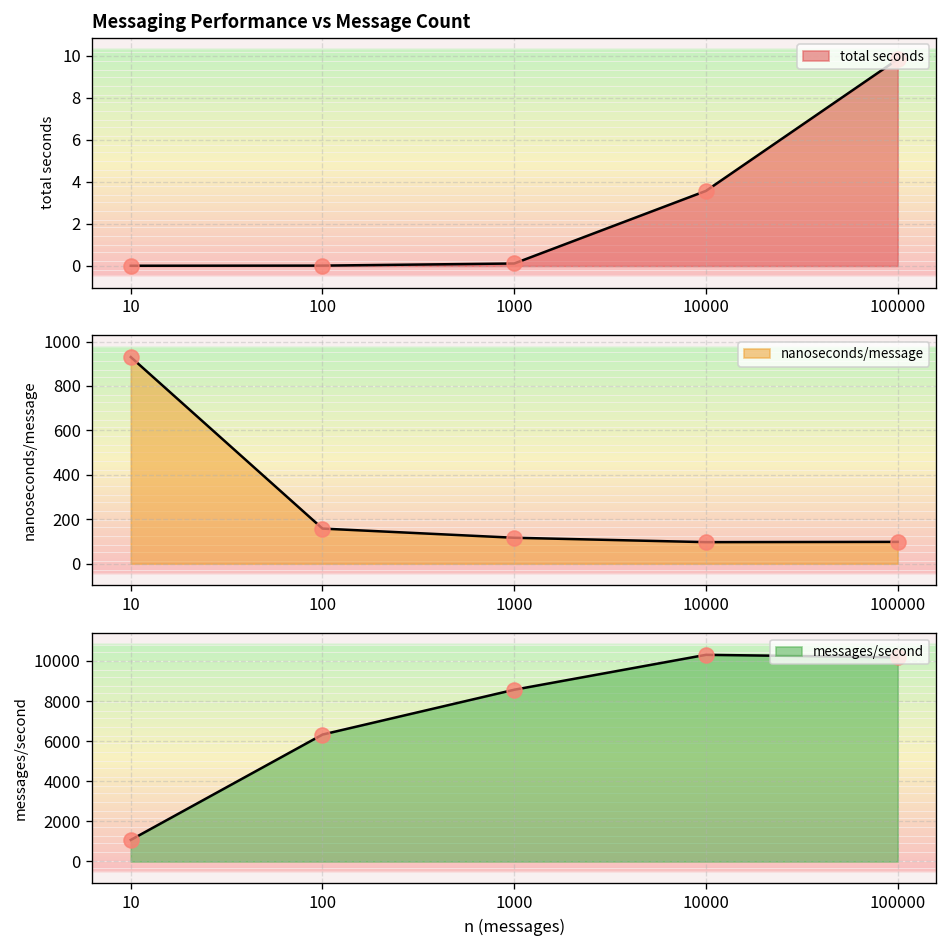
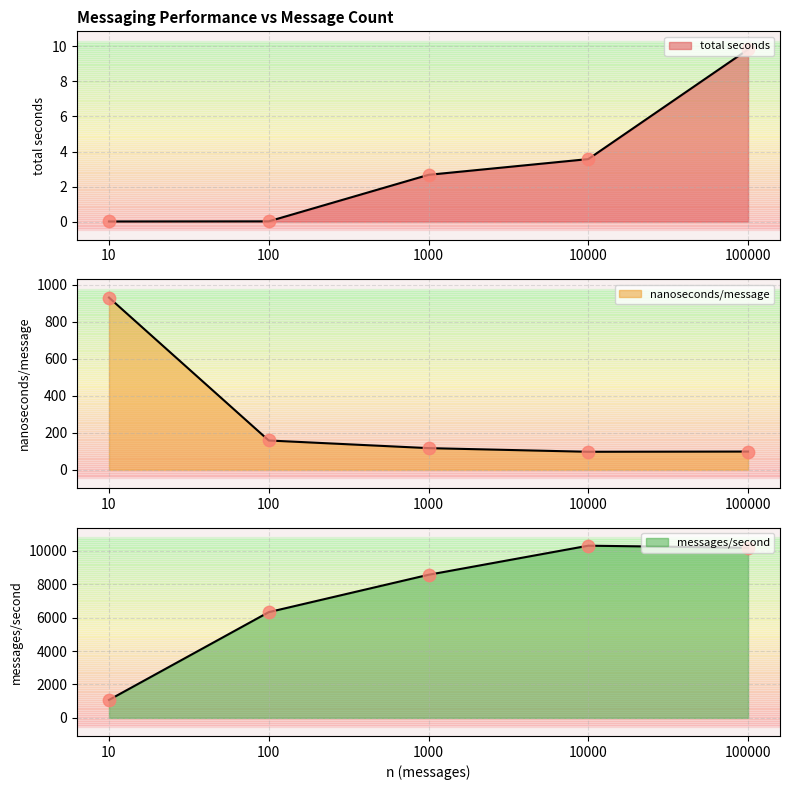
Messaging Performance vs Message Count, 1000: 0.1 -> 2.7
